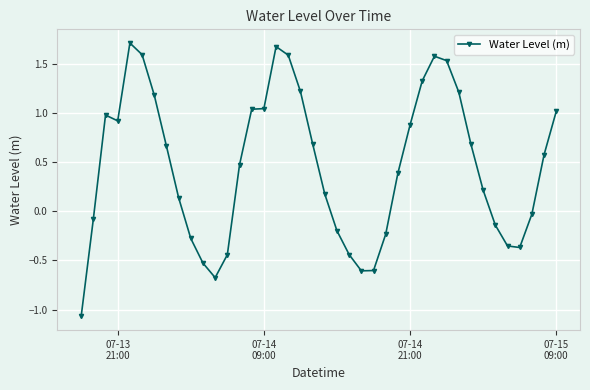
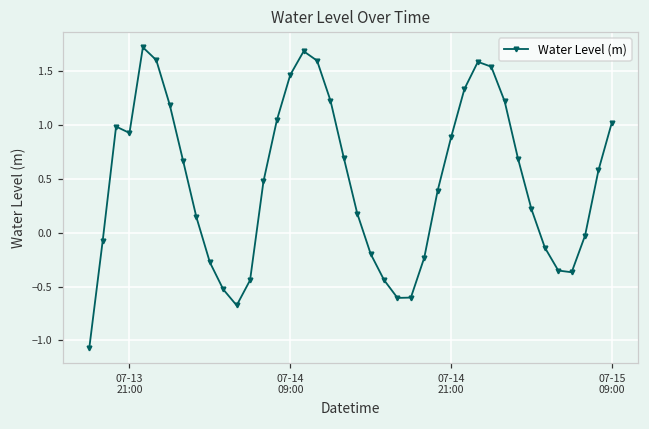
07-14 09:00: 1.0 -> 1.5
